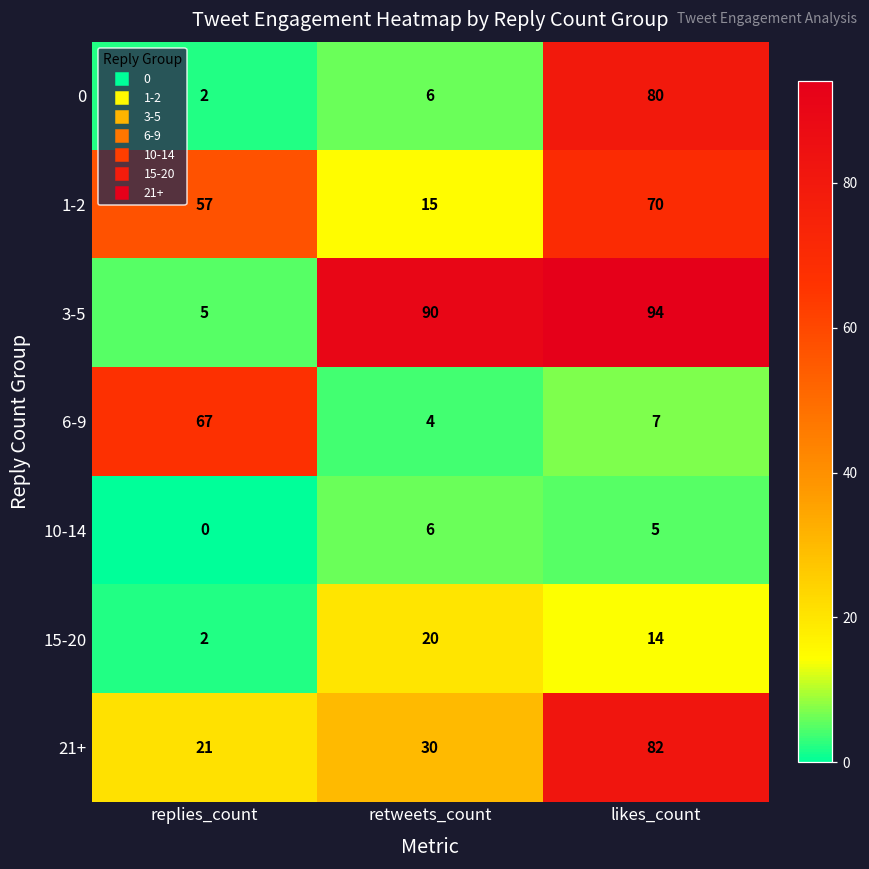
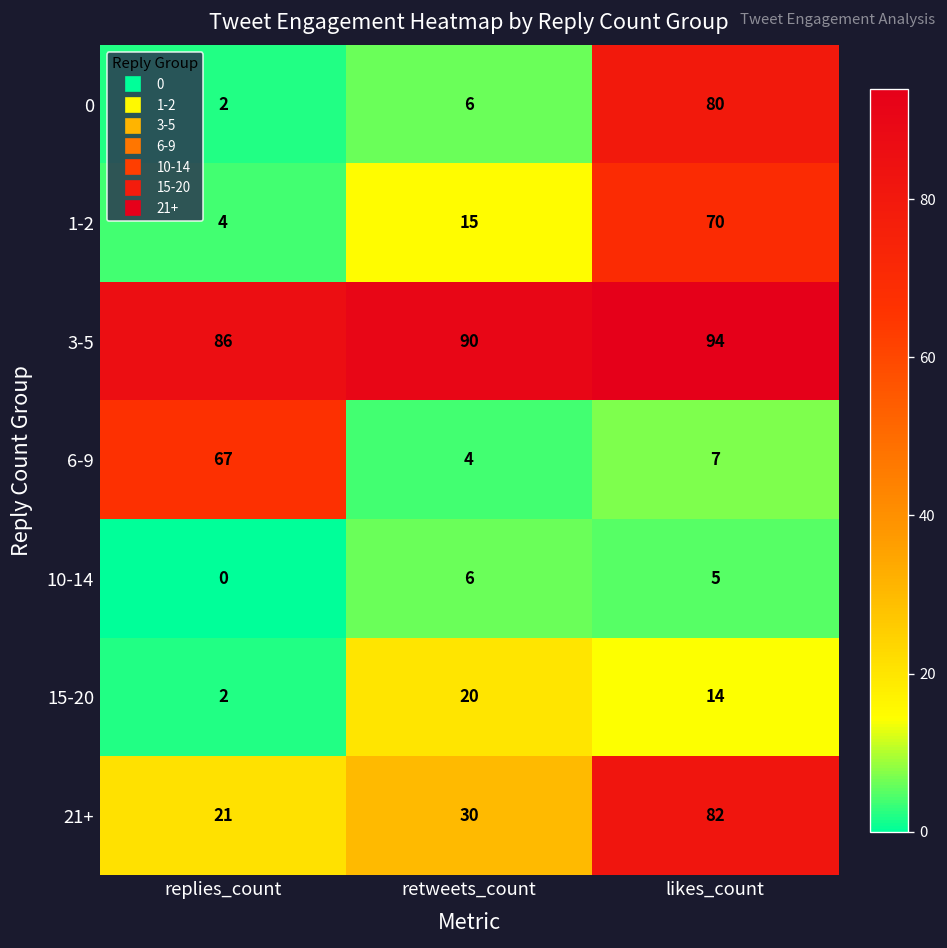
1-2, replies_count: 57 -> 4
3-5, replies_count: 5 -> 86
